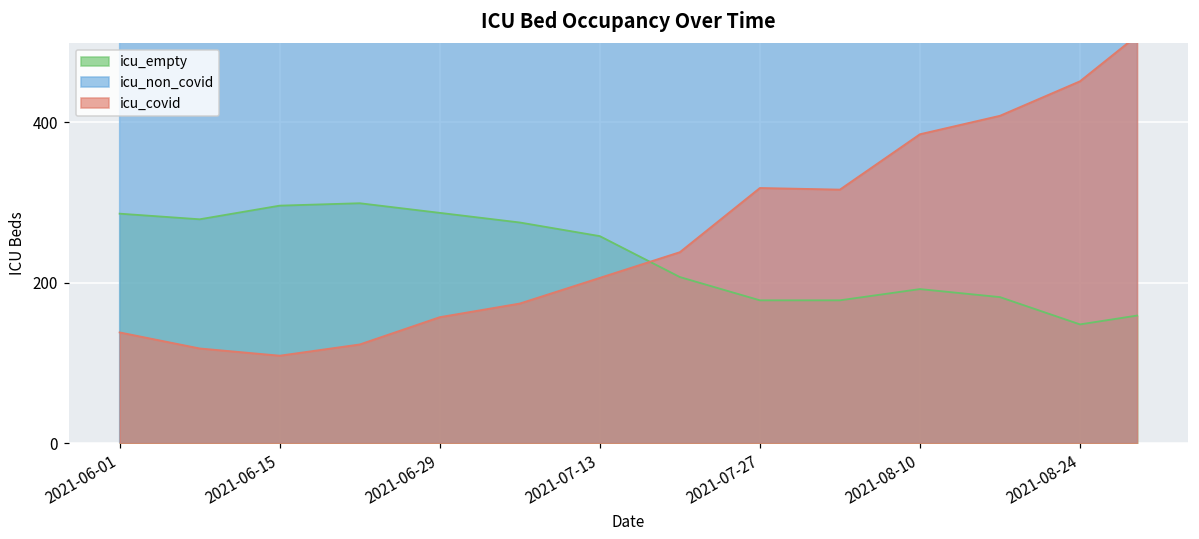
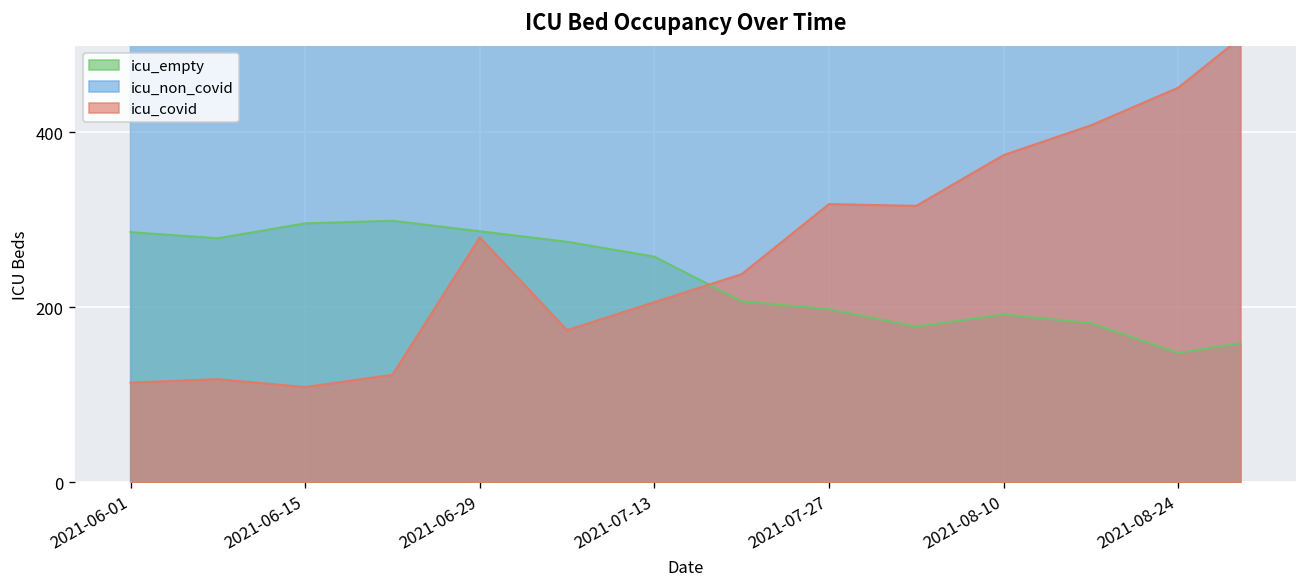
icu_covid, 2021-06-01: 140 -> 110
icu_covid, 2021-06-29: 160 -> 280
icu_empty, 2021-07-27: 180 -> 200
icu_covid, 2021-08-10: 390 -> 370
